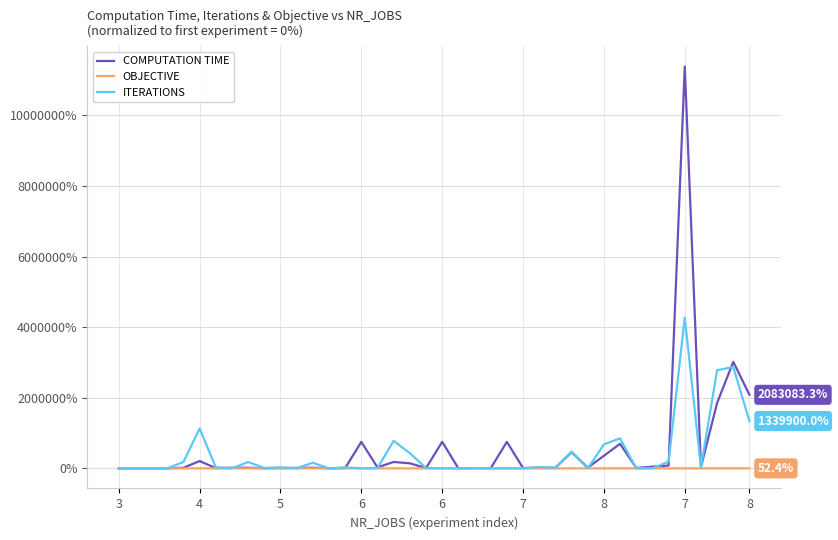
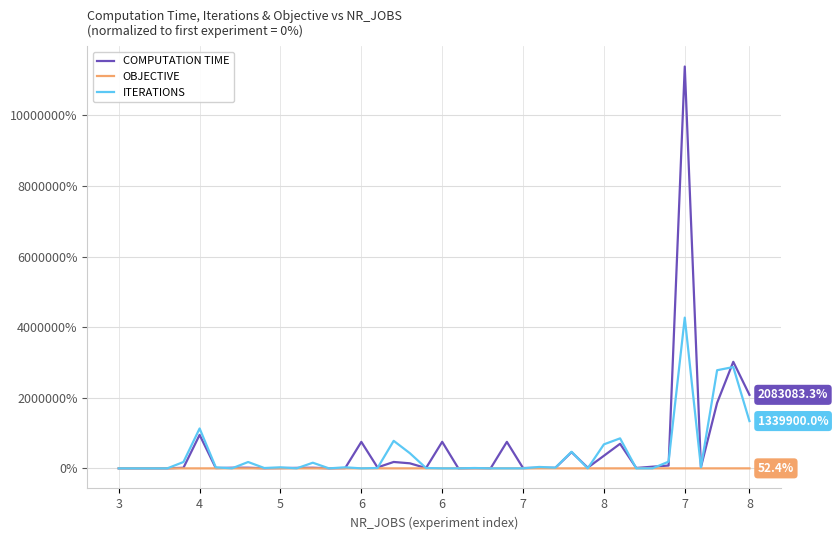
COMPUTATION TIME, 4: 200000% -> 900000%
